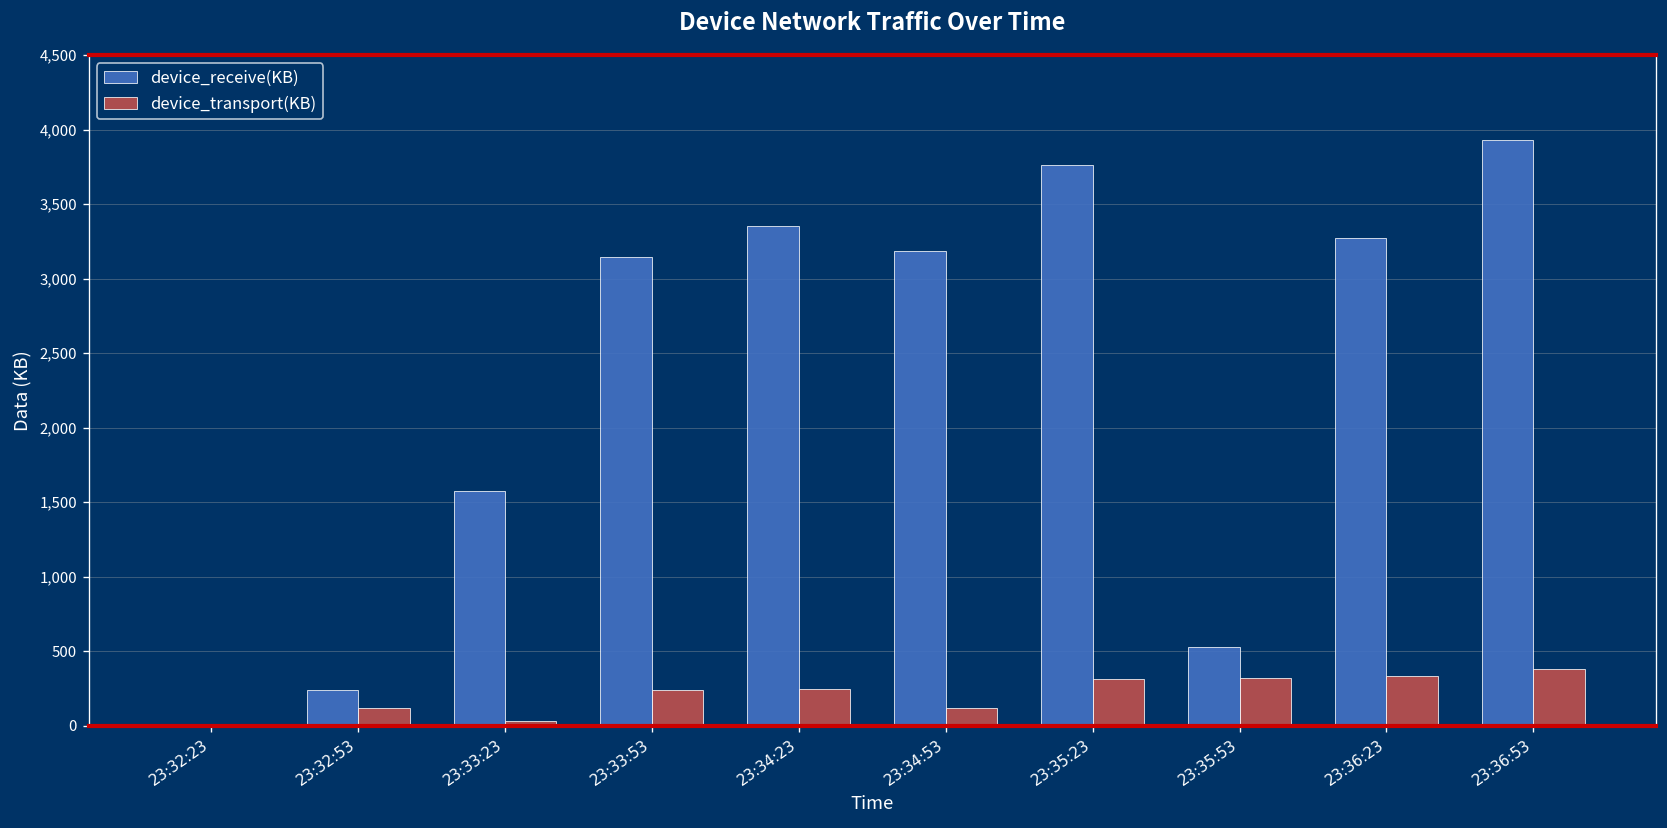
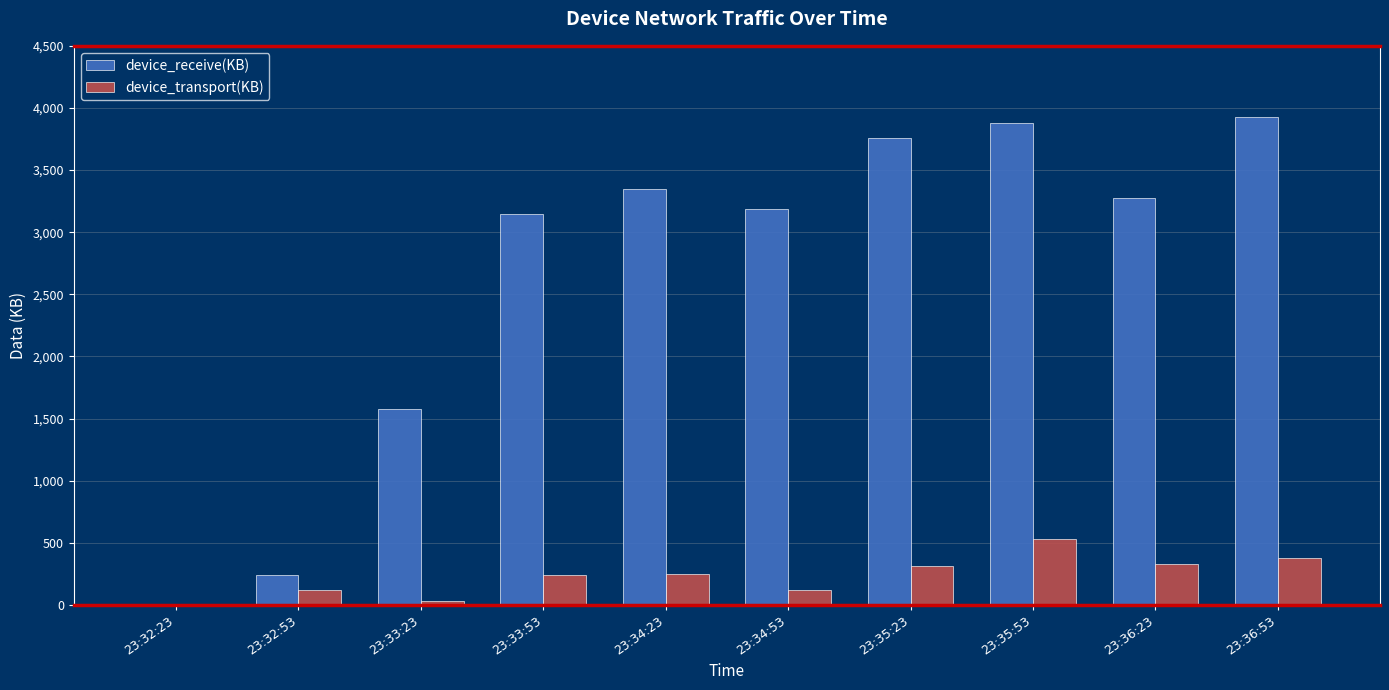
device_receive(KB), 23:35:53: 530 -> 3,880
device_transport(KB), 23:35:53: 320 -> 530
